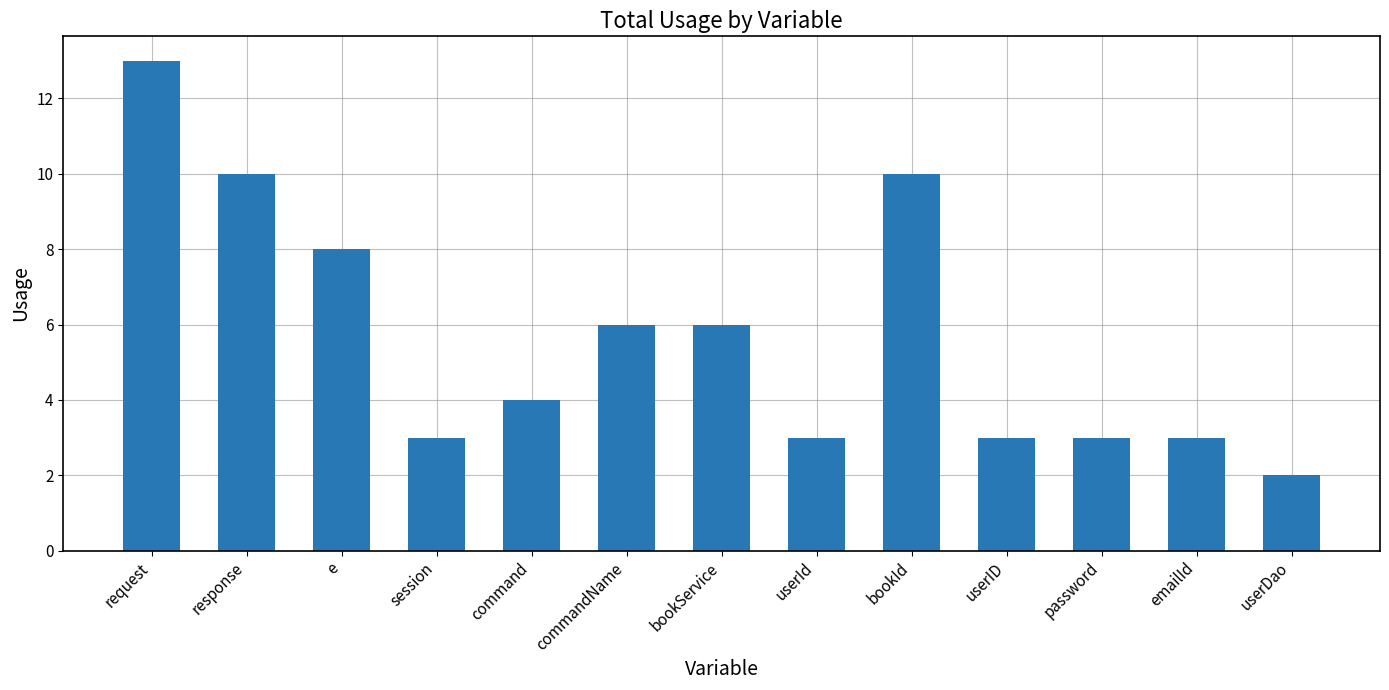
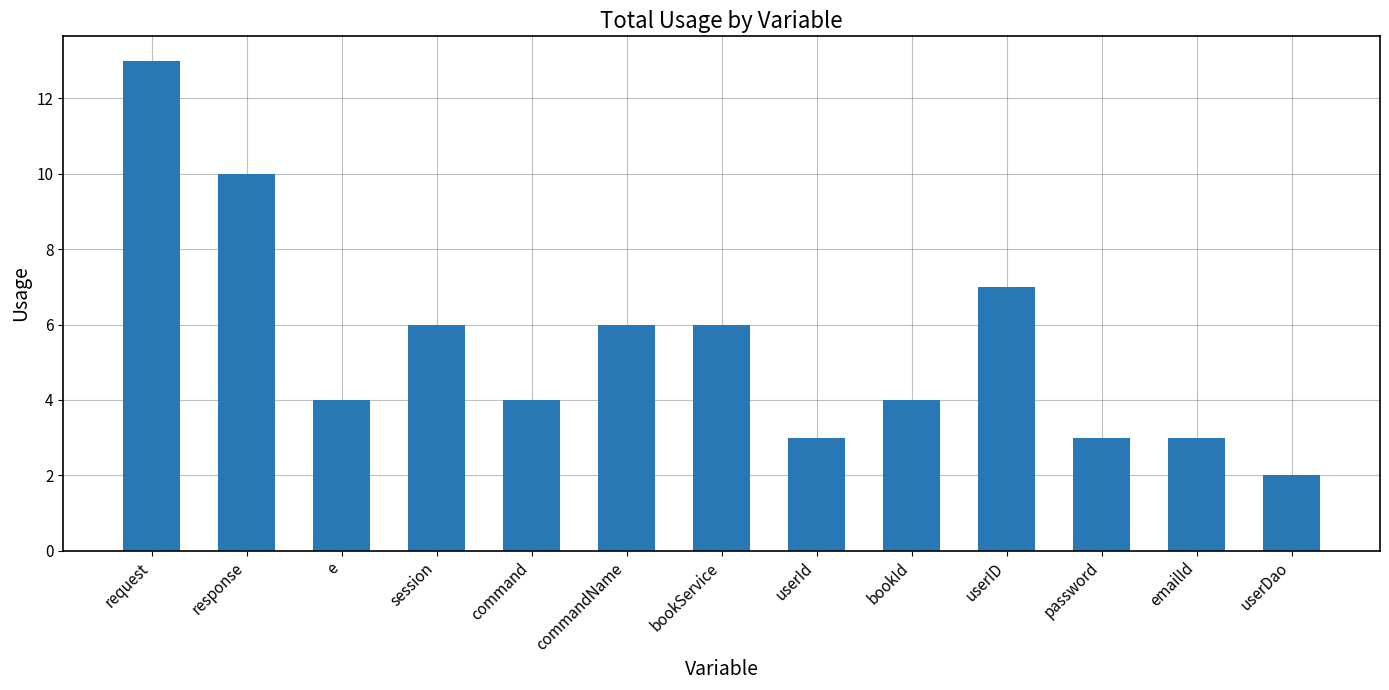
e: 8 -> 4
session: 3 -> 6
bookId: 10 -> 4
userID: 3 -> 7
